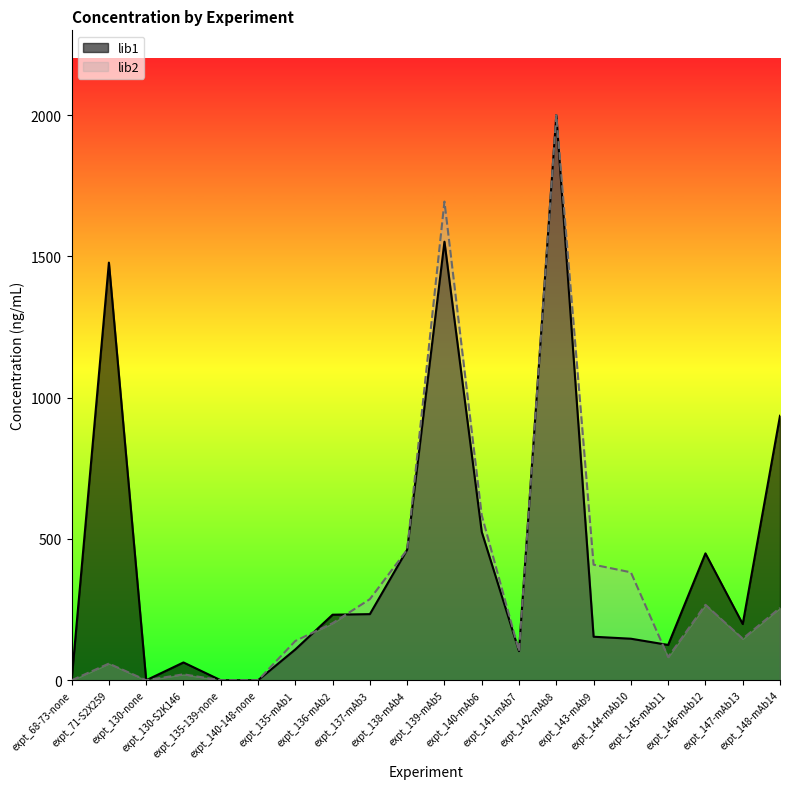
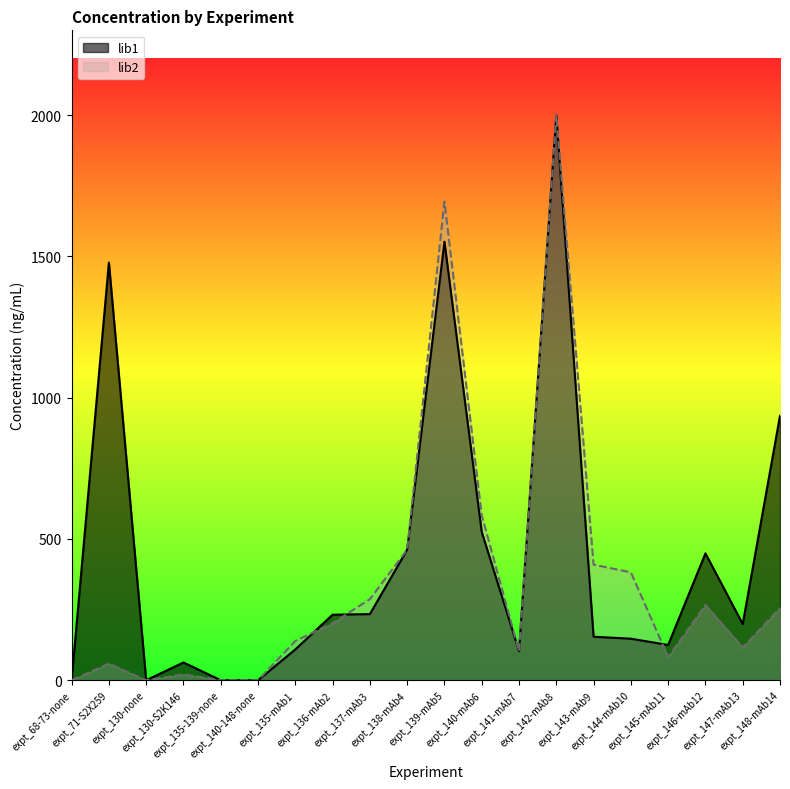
lib2, expt_147-mAb13: 150 -> 120
